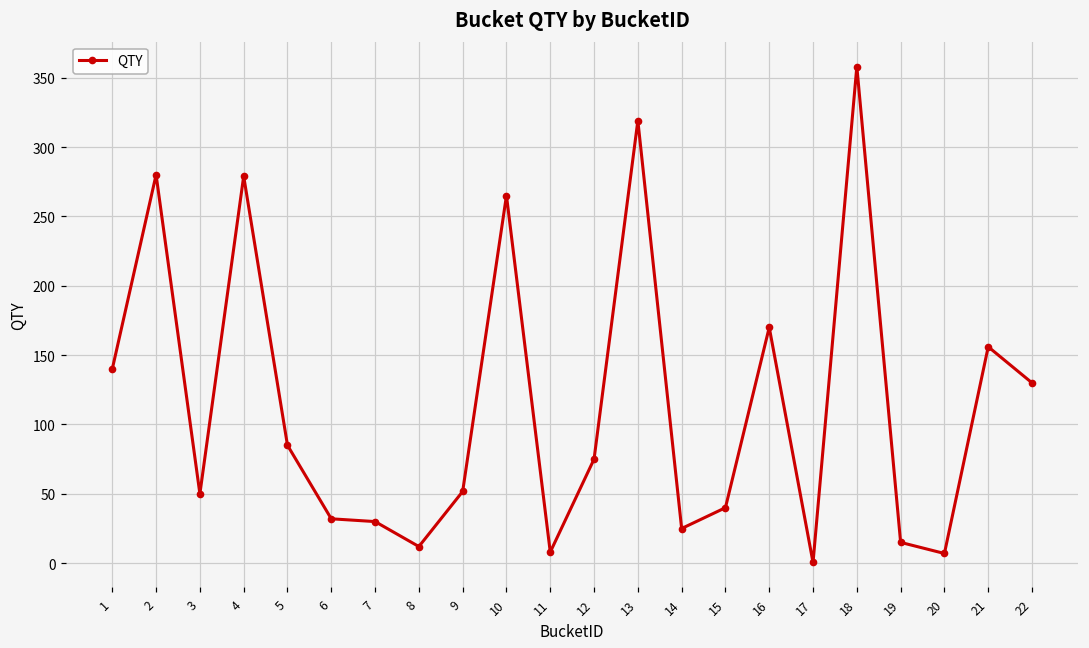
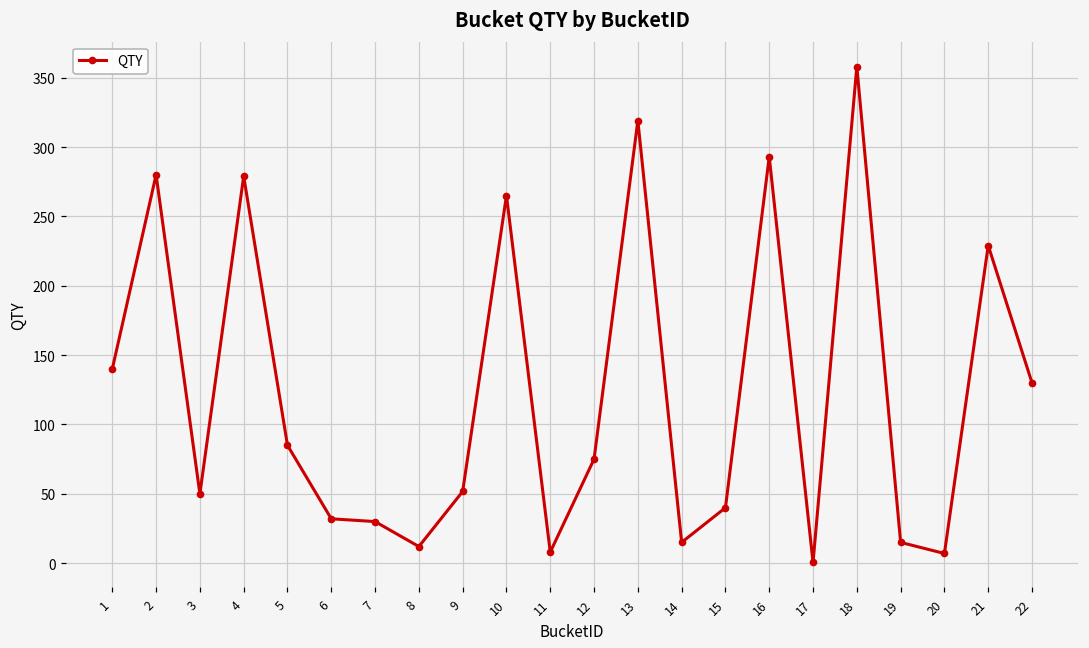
14: 25 -> 15
16: 170 -> 293
21: 156 -> 229
